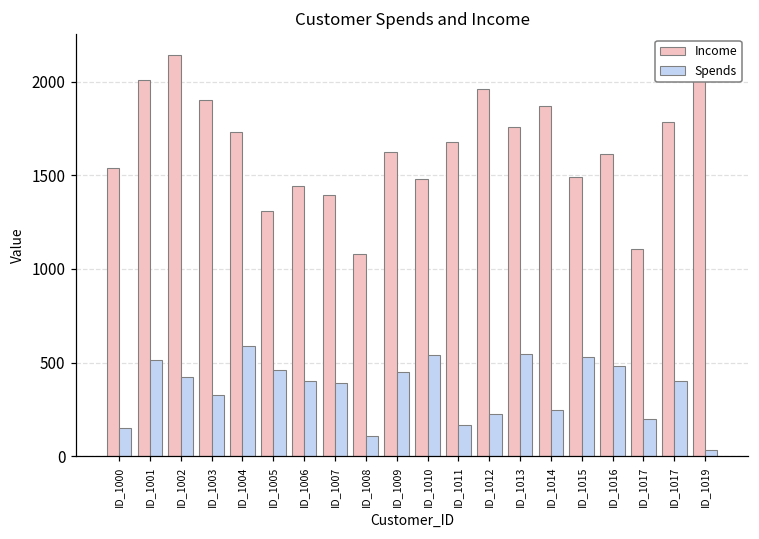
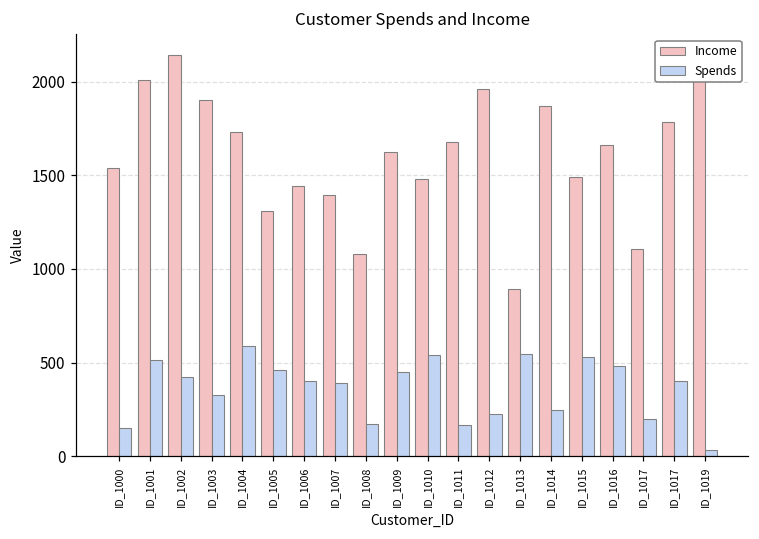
Spends, ID_1008: 110 -> 170
Income, ID_1013: 1760 -> 890
Income, ID_1016: 1610 -> 1660
